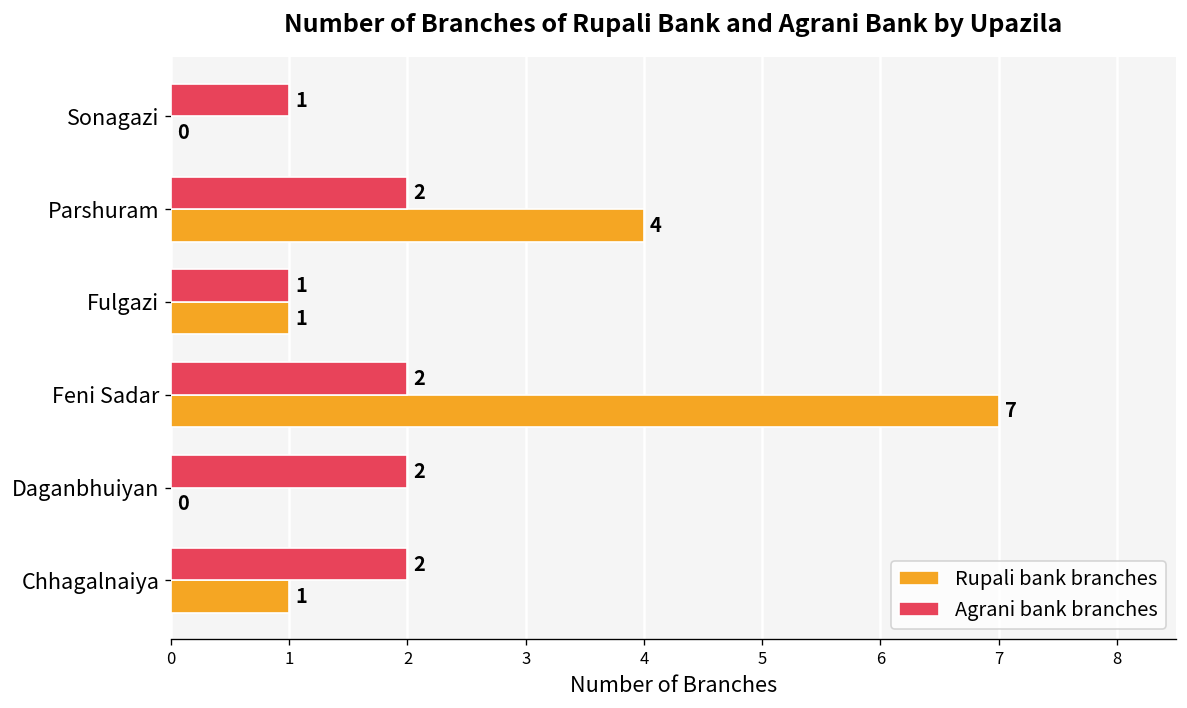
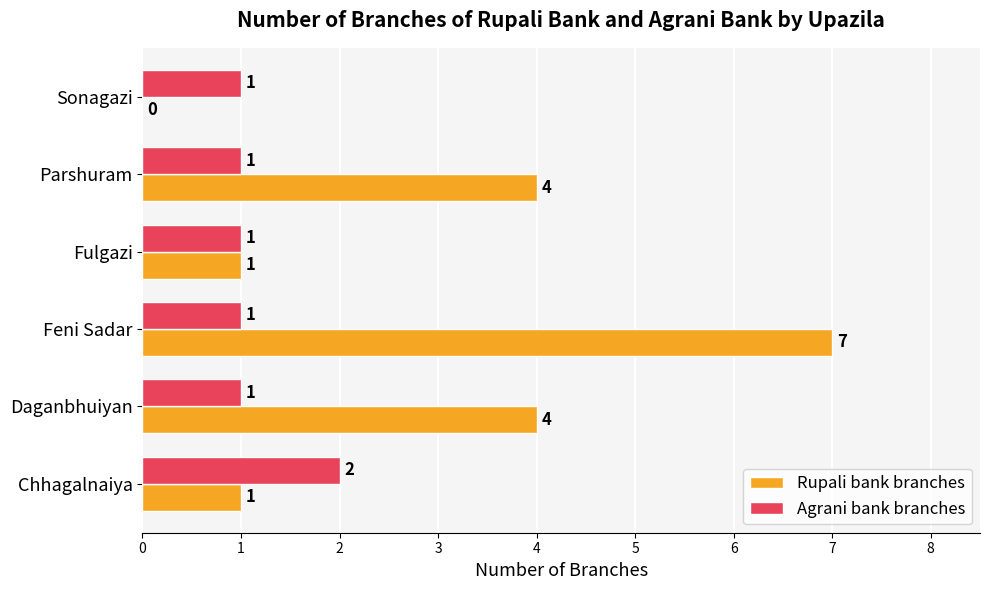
Agrani bank branches, Parshuram: 2 -> 1
Agrani bank branches, Feni Sadar: 2 -> 1
Agrani bank branches, Daganbhuiyan: 2 -> 1
Rupali bank branches, Daganbhuiyan: 0 -> 4
